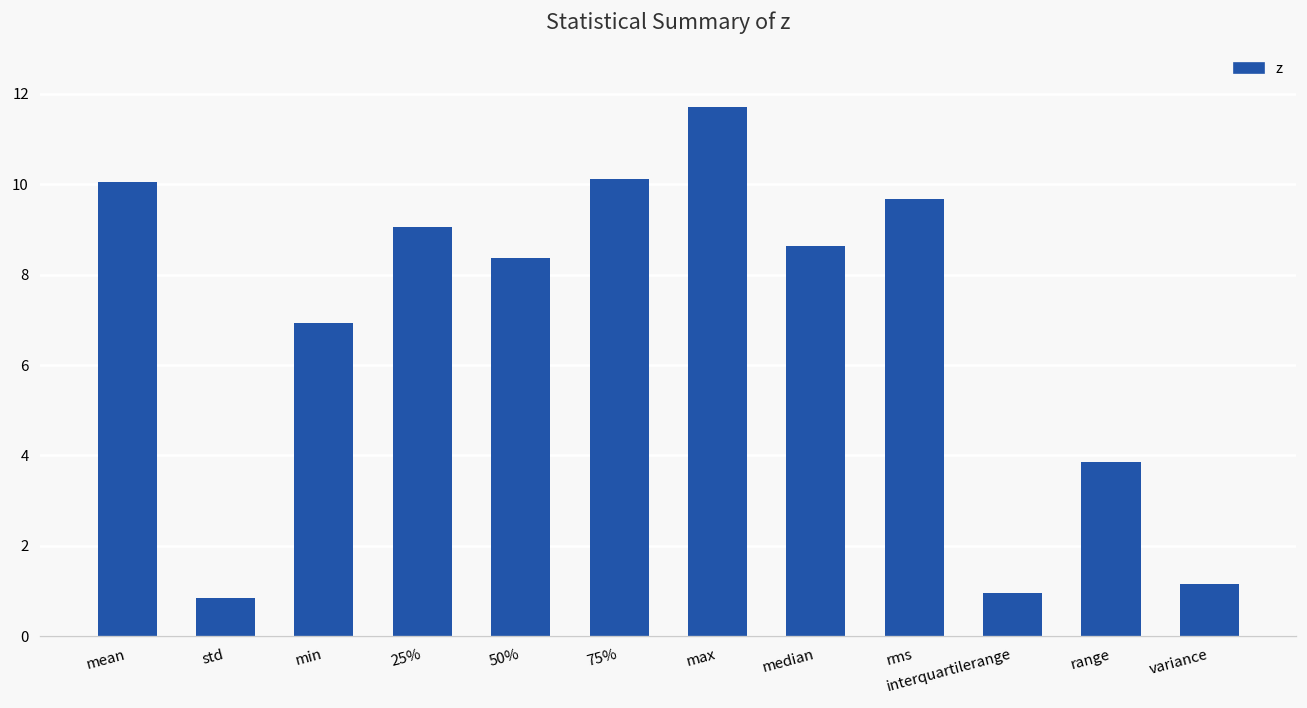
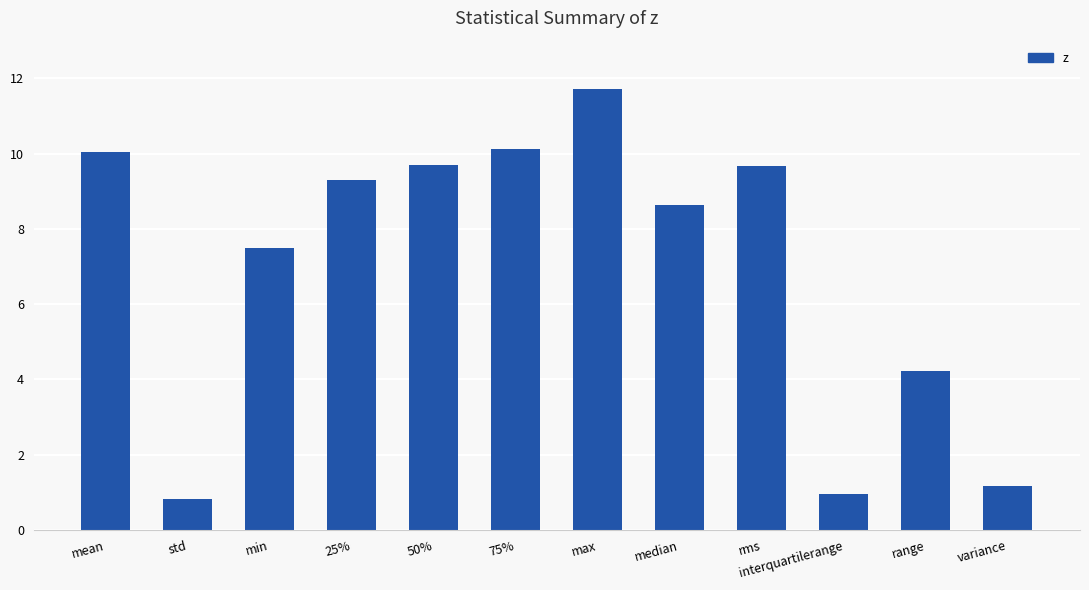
min: 6.9 -> 7.5
25%: 9.1 -> 9.3
50%: 8.4 -> 9.7
range: 3.8 -> 4.2
